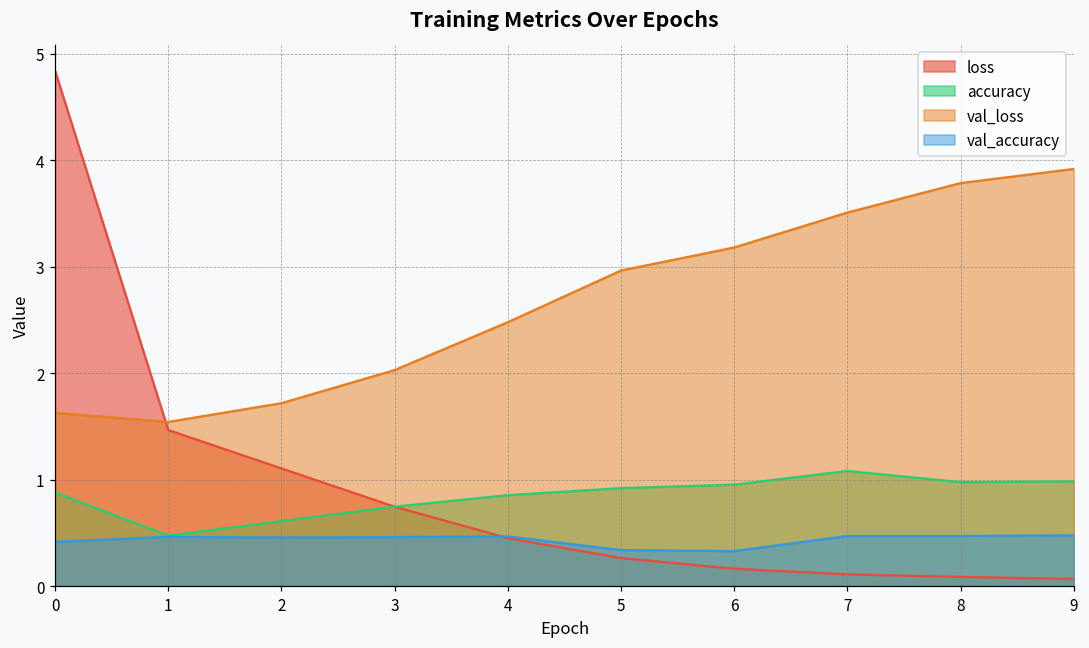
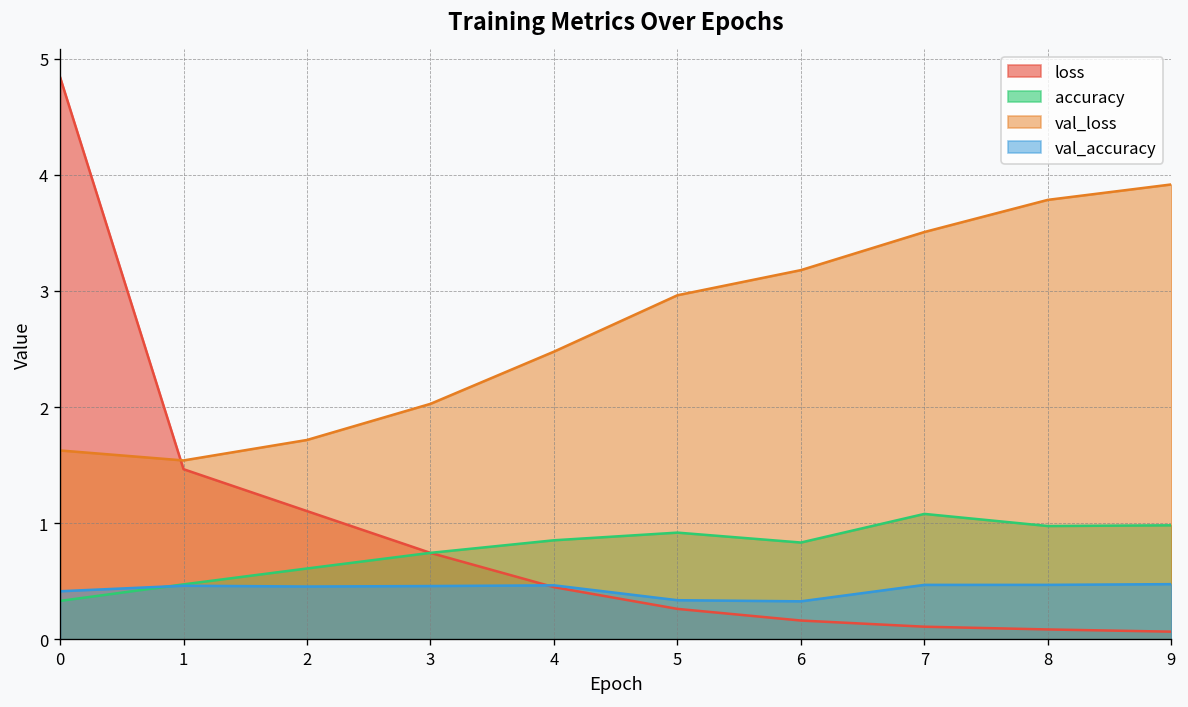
accuracy, 0: 0.9 -> 0.3
accuracy, 6: 1.0 -> 0.8
